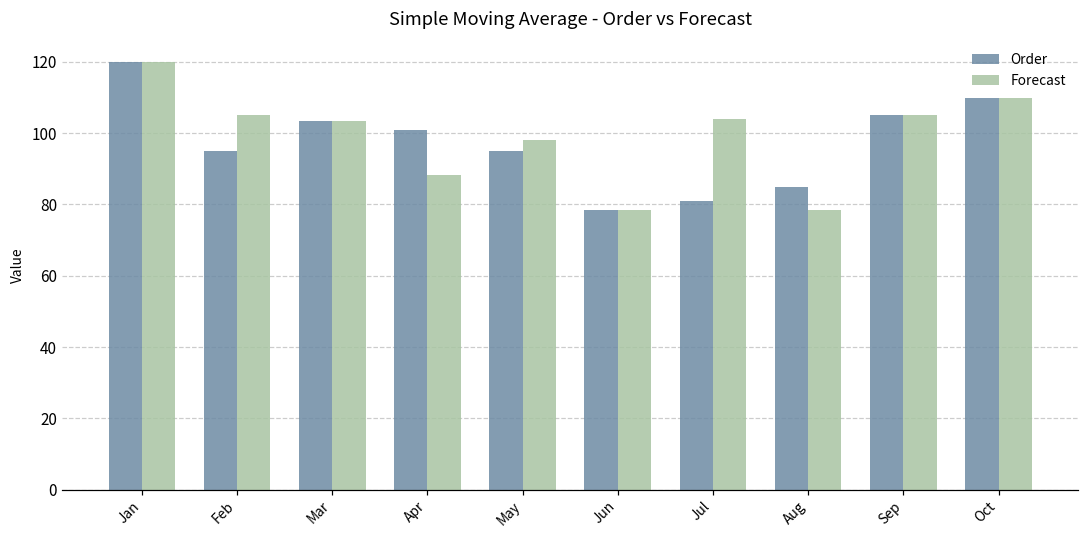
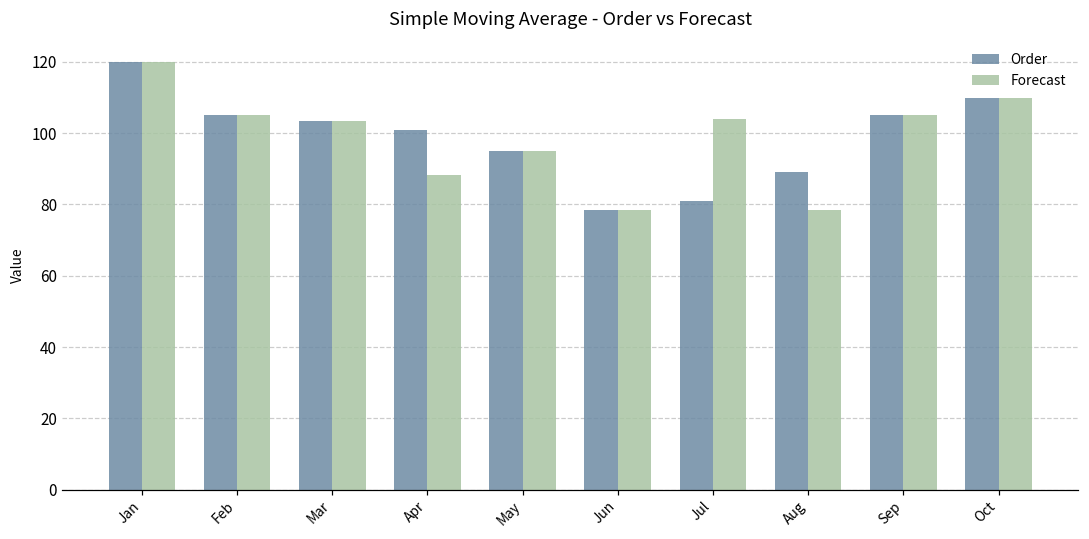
Order, Feb: 95 -> 105
Forecast, May: 98 -> 95
Order, Aug: 85 -> 89
